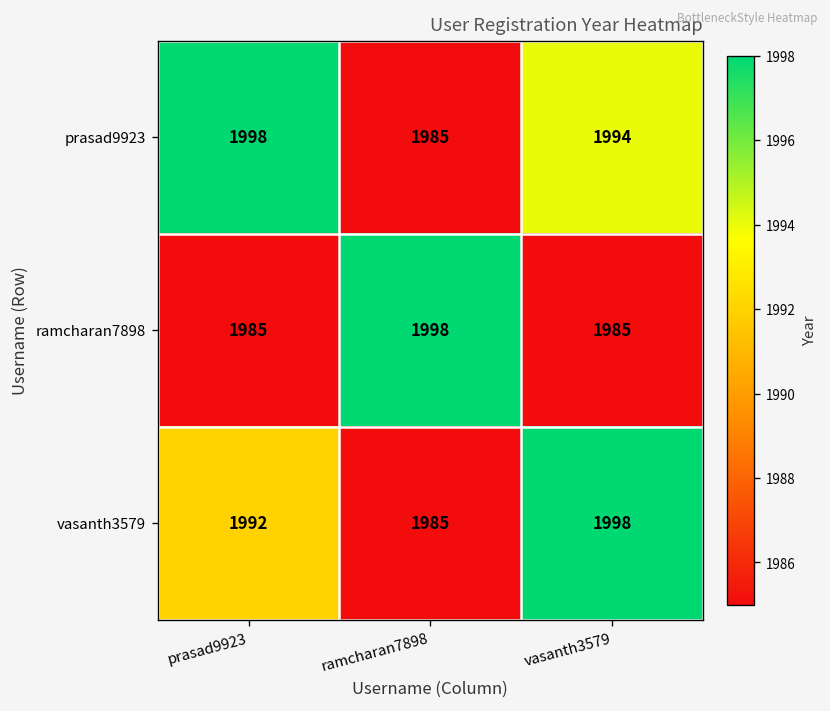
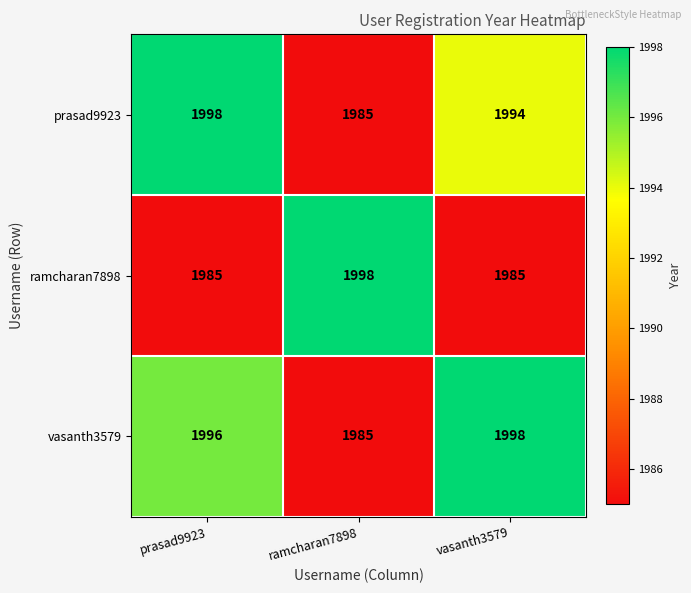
vasanth3579, prasad9923: 1992 -> 1996
